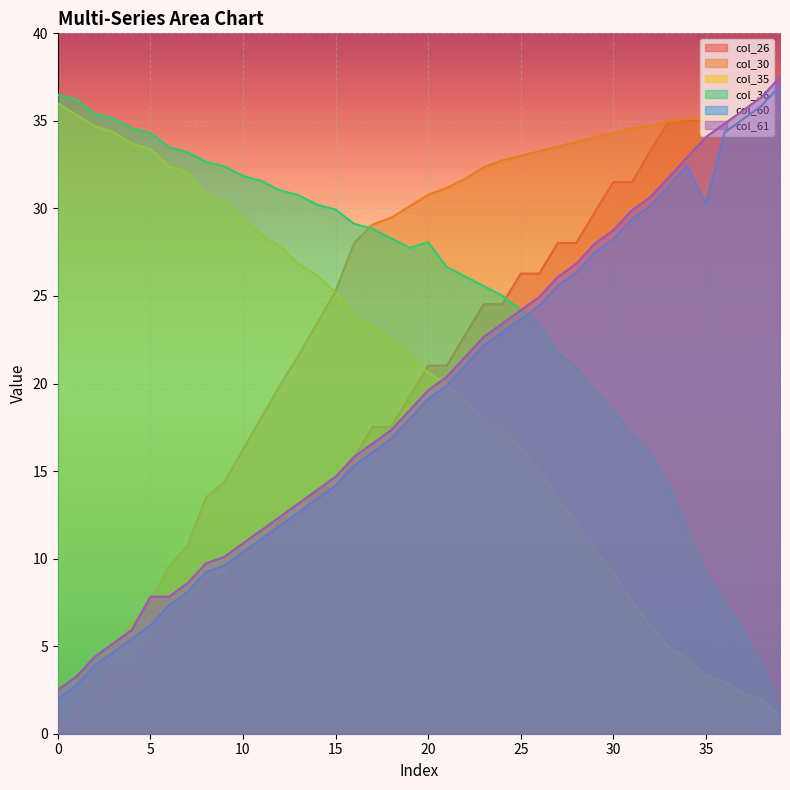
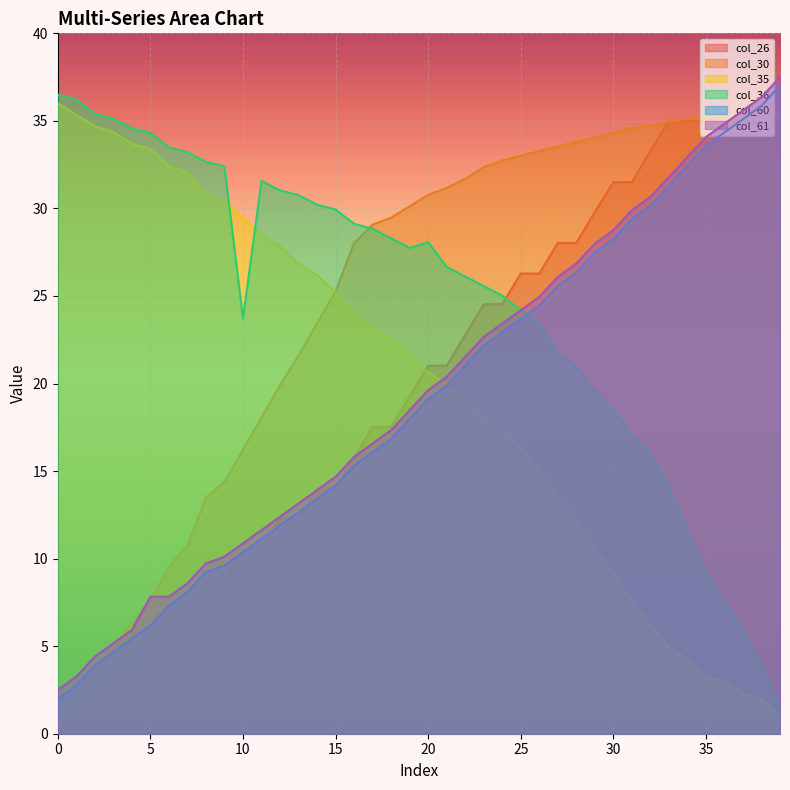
col_36, 10: 31.9 -> 23.7
col_60, 35: 30.2 -> 33.6
